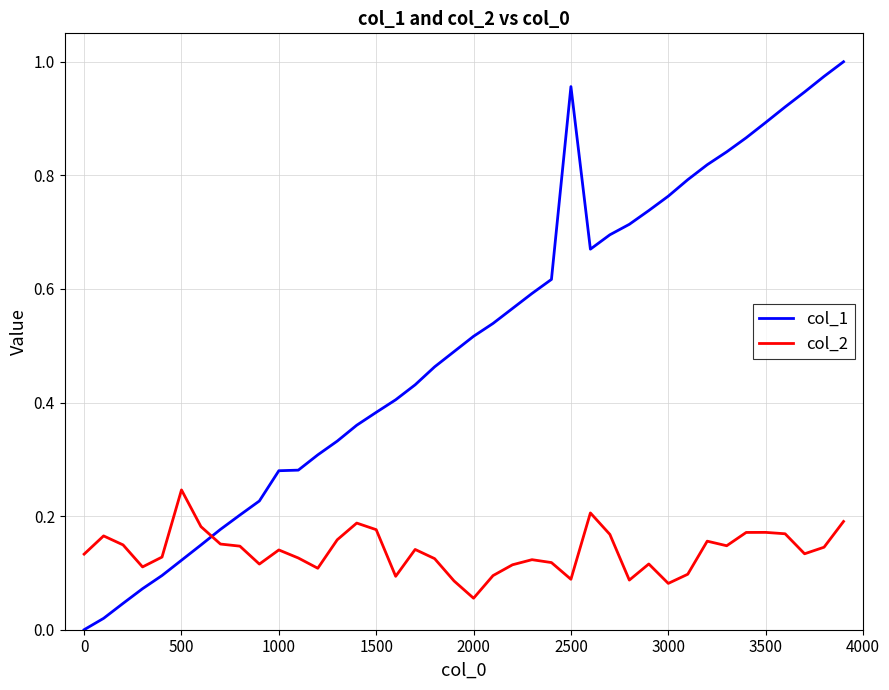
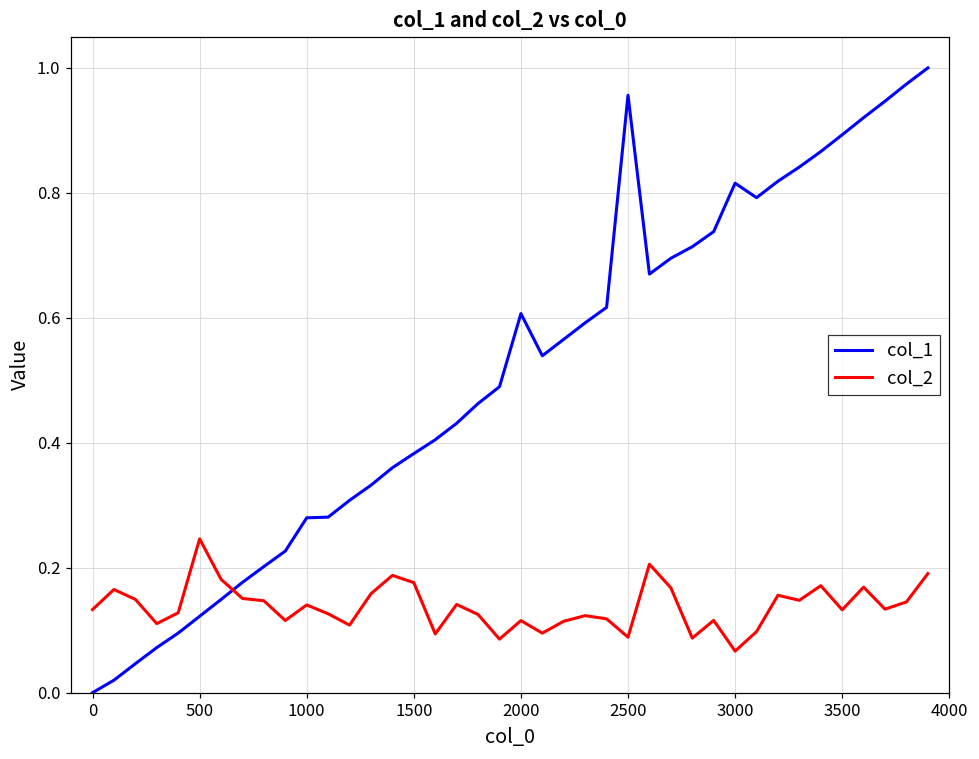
col_1, 2000: 0.52 -> 0.61
col_2, 2000: 0.06 -> 0.12
col_1, 3000: 0.76 -> 0.82
col_2, 3000: 0.08 -> 0.07
col_2, 3500: 0.17 -> 0.13
